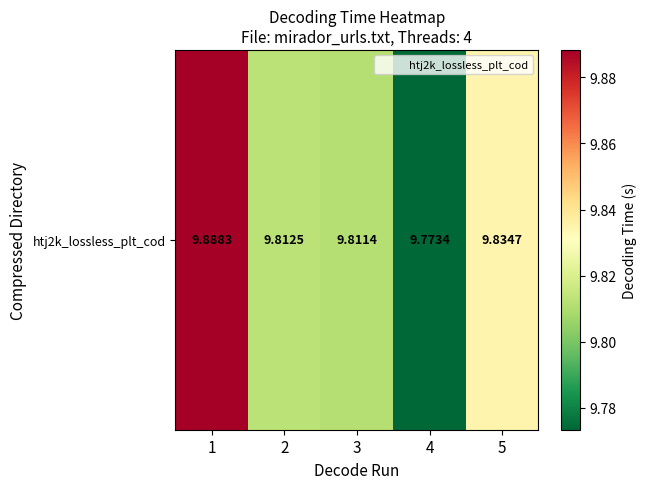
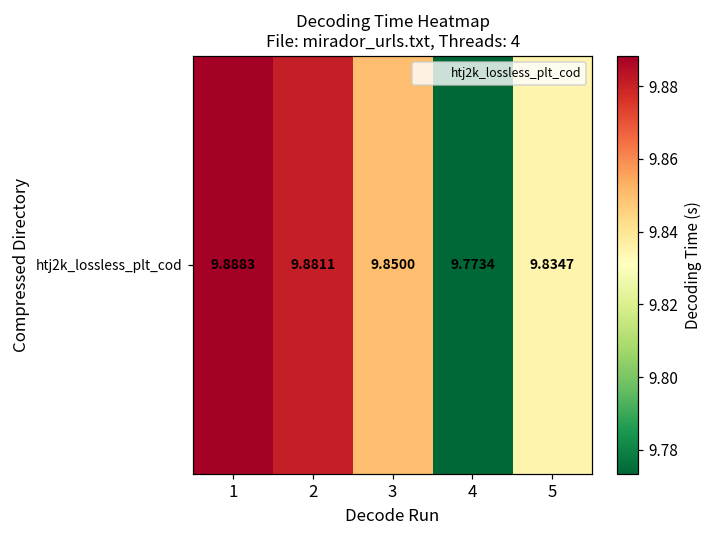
htj2k_lossless_plt_cod, 2: 9.8125 -> 9.8811
htj2k_lossless_plt_cod, 3: 9.8114 -> 9.8500
